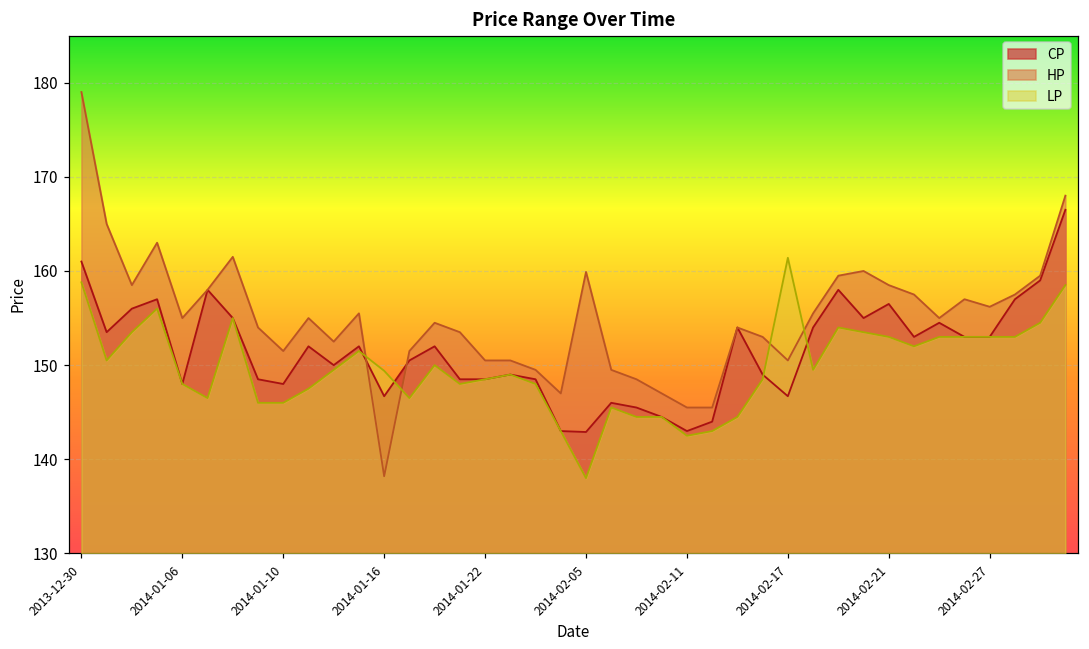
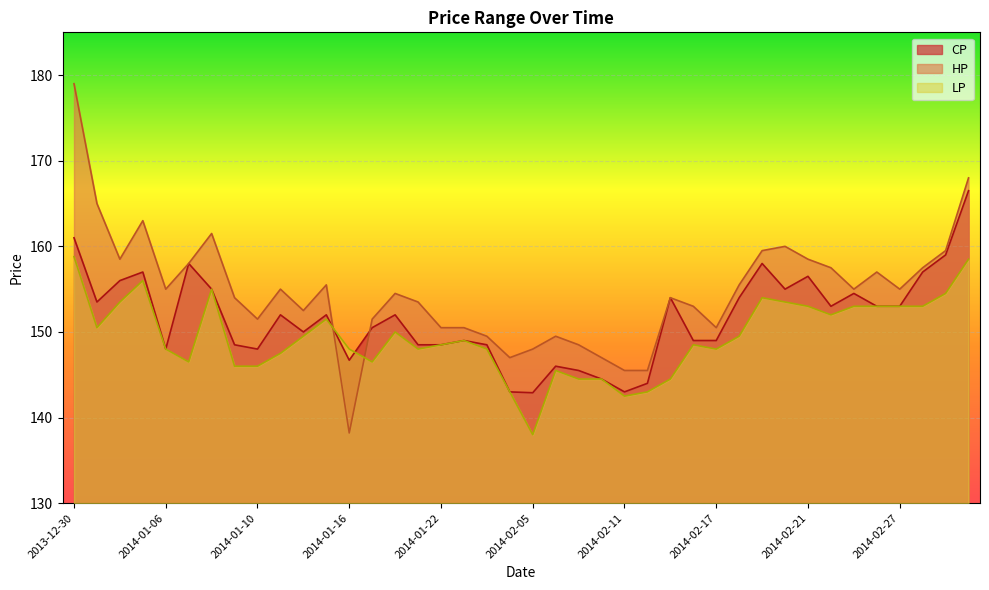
LP, 2014-01-16: 149 -> 148
HP, 2014-02-05: 160 -> 148
CP, 2014-02-17: 147 -> 149
LP, 2014-02-17: 161 -> 148
HP, 2014-02-27: 156 -> 155
